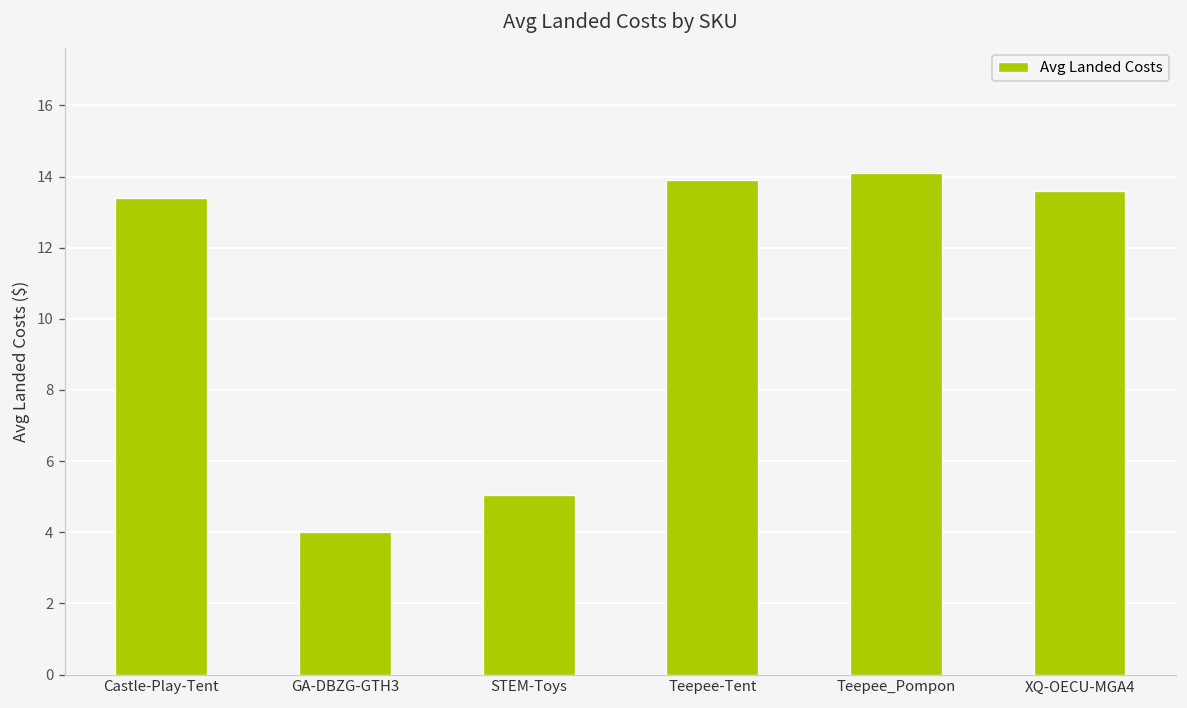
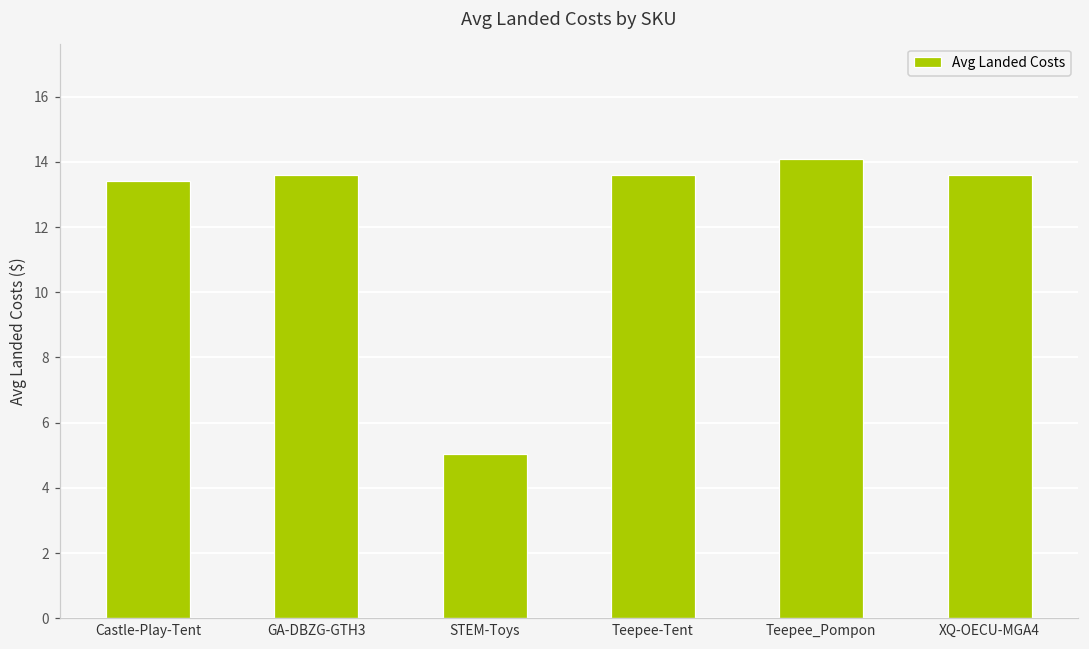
GA-DBZG-GTH3: 4.0 -> 13.6
Teepee-Tent: 13.9 -> 13.6
